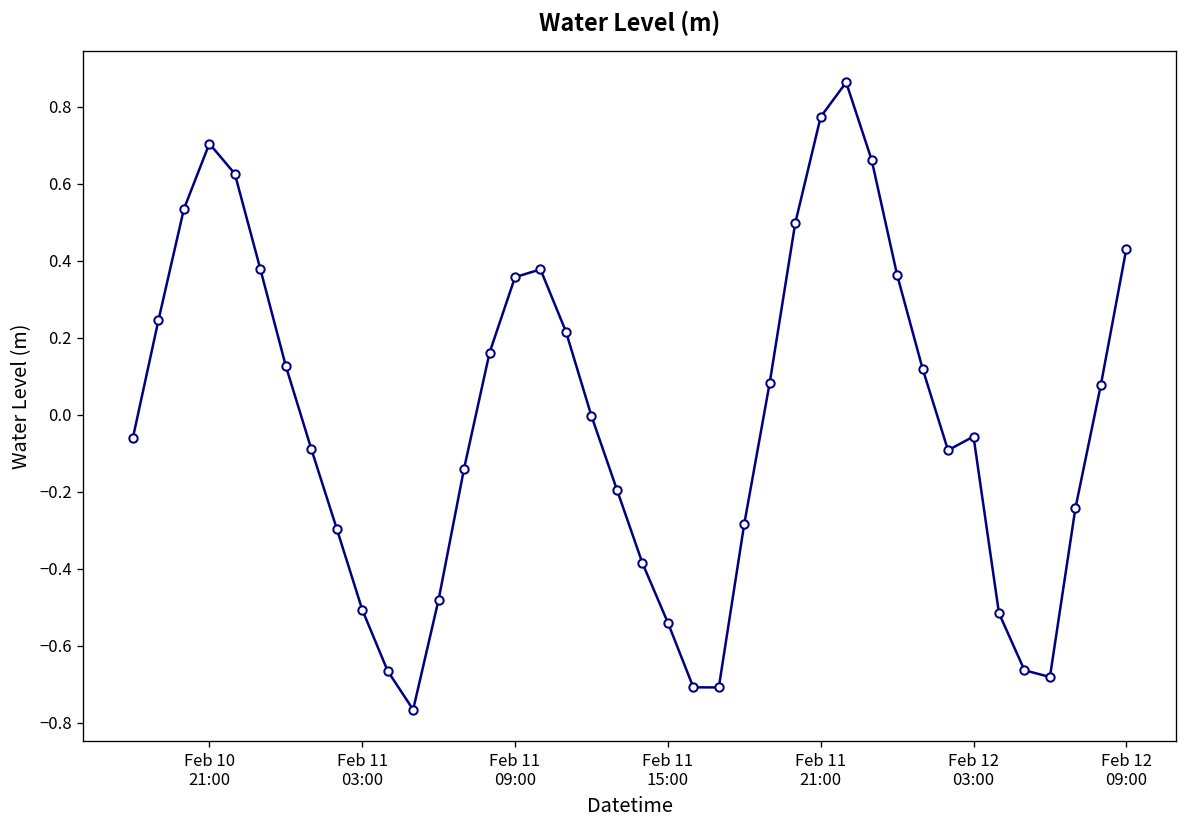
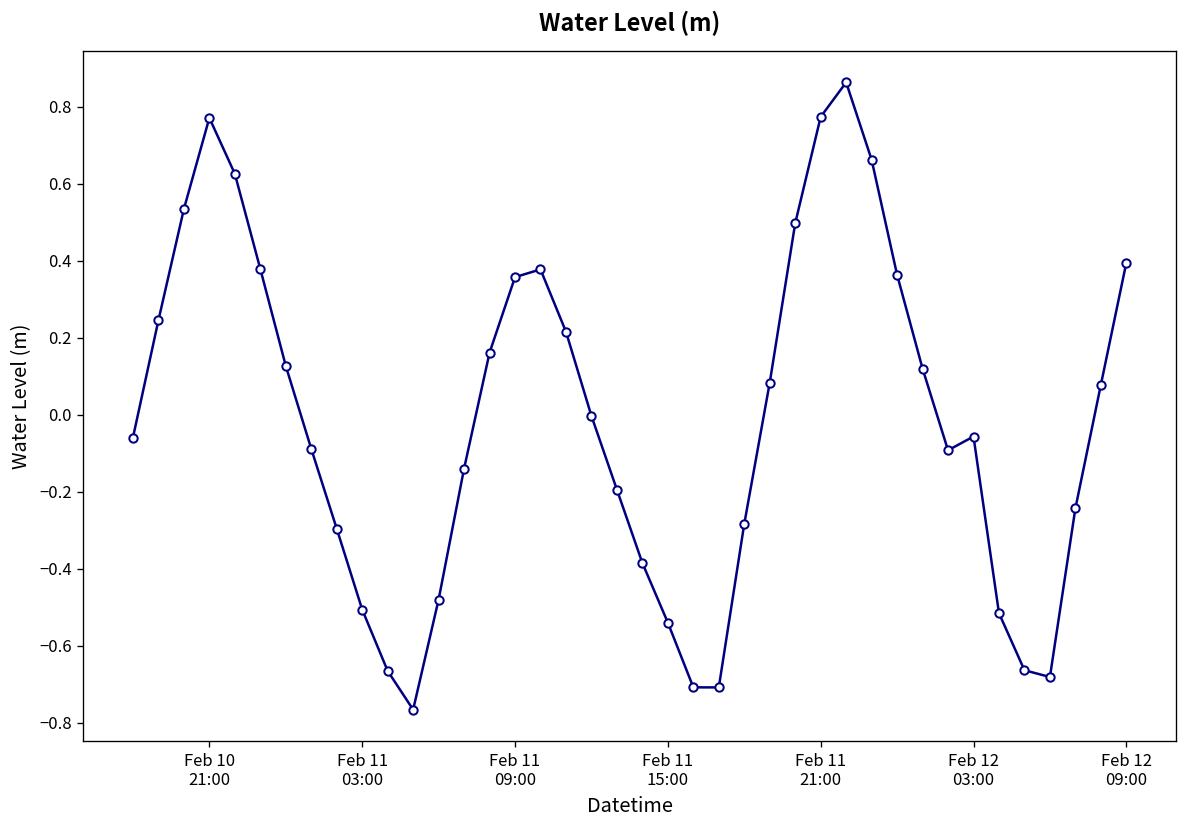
Feb 10 21:00: 0.70 -> 0.77
Feb 12 09:00: 0.43 -> 0.39
